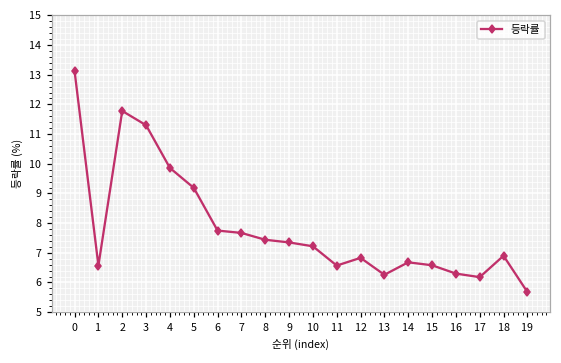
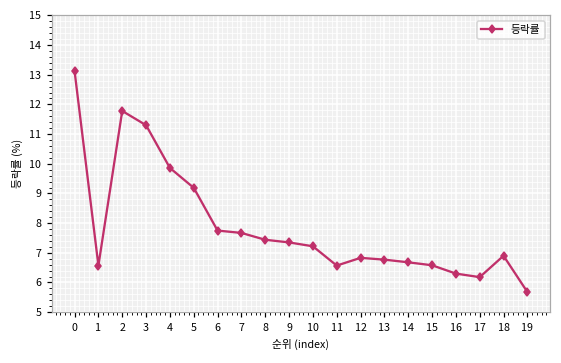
13: 6.3 -> 6.8
